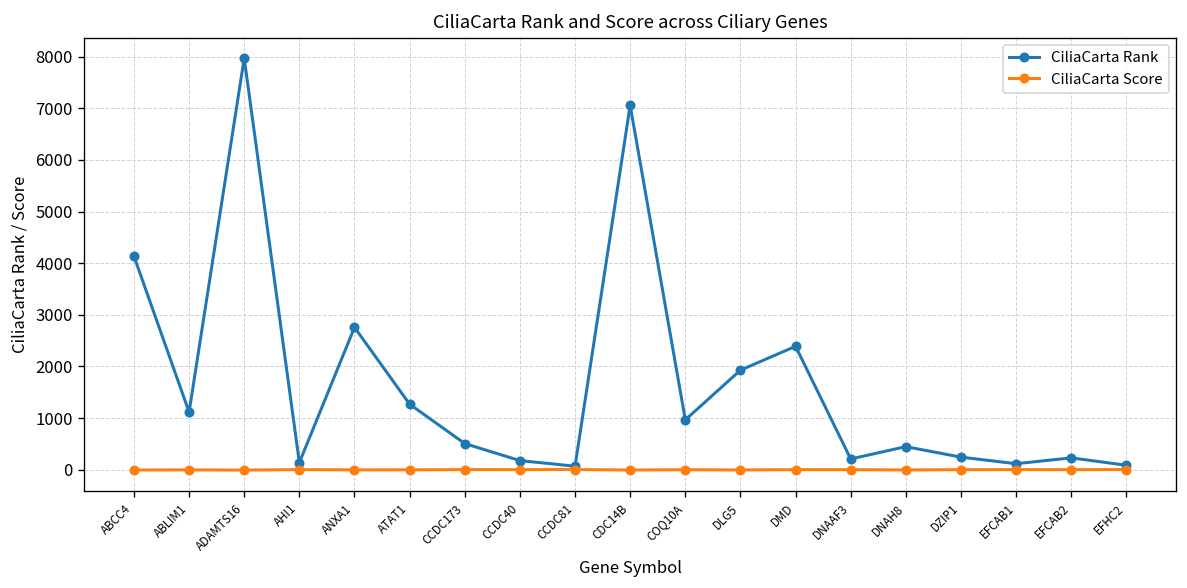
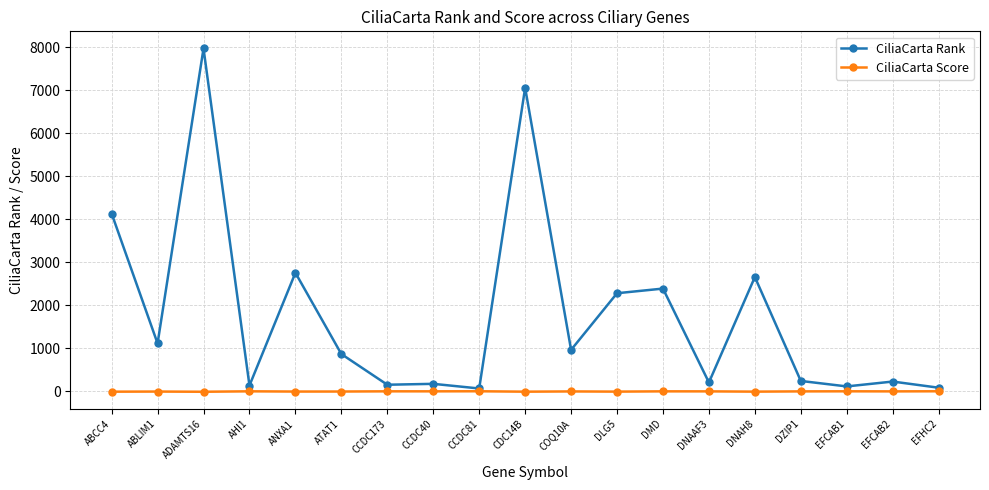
CiliaCarta Rank, ATAT1: 1300 -> 900
CiliaCarta Rank, CCDC173: 500 -> 200
CiliaCarta Rank, DLG5: 1900 -> 2300
CiliaCarta Rank, DNAH8: 400 -> 2700
